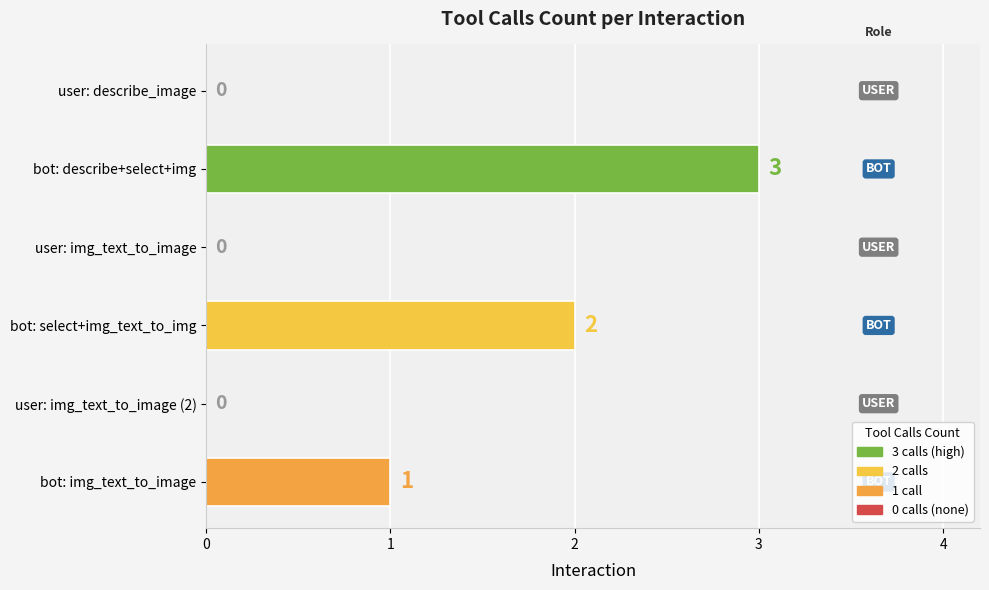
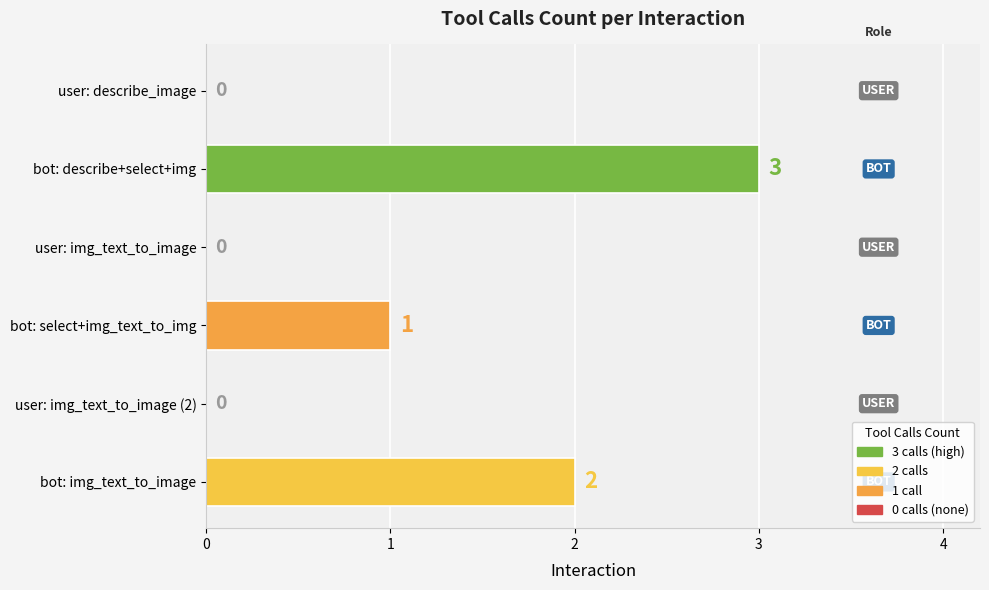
bot: select+img_text_to_img: 2 -> 1
bot: img_text_to_image: 1 -> 2
